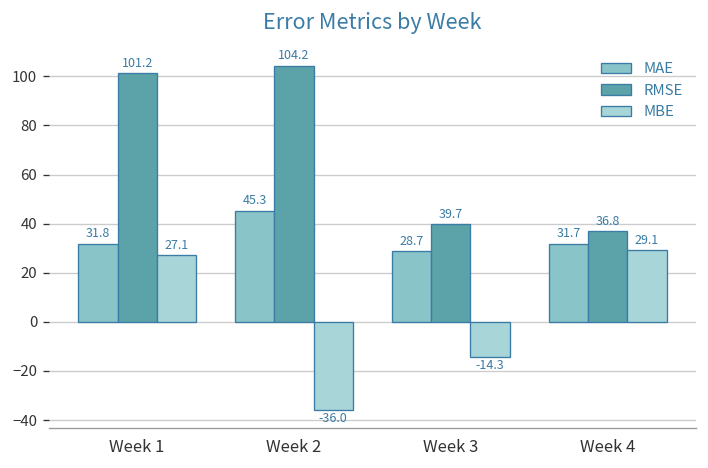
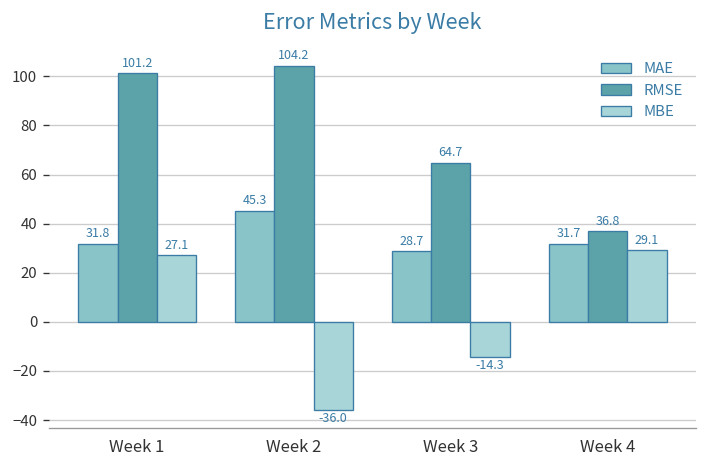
RMSE, Week 3: 39.7 -> 64.7
